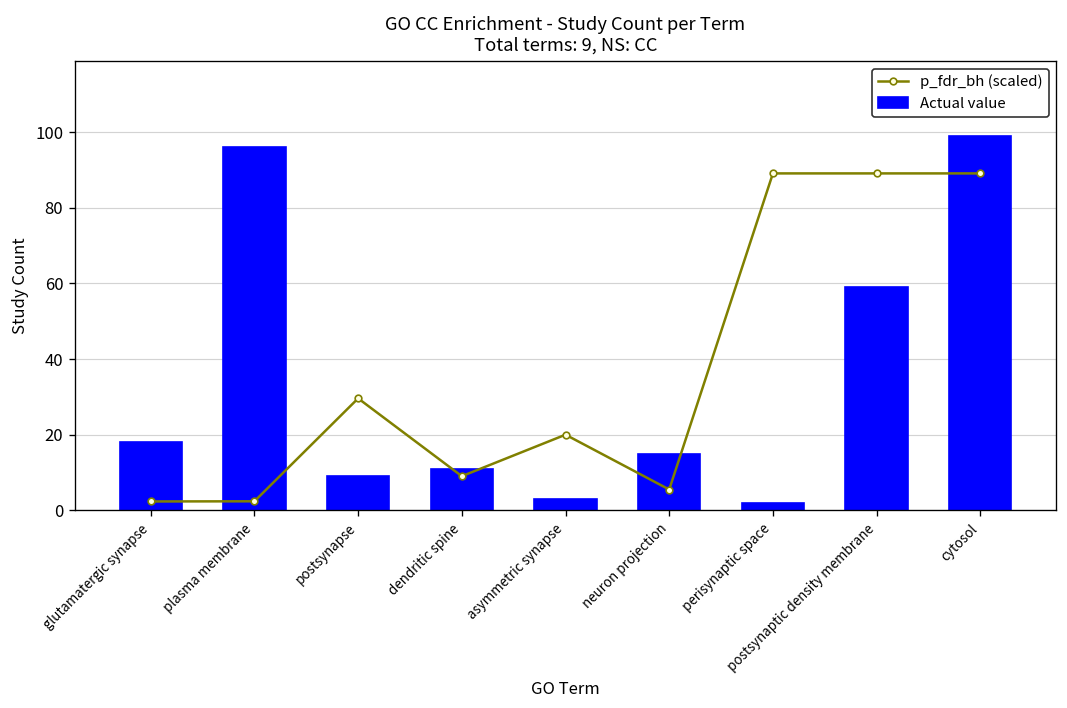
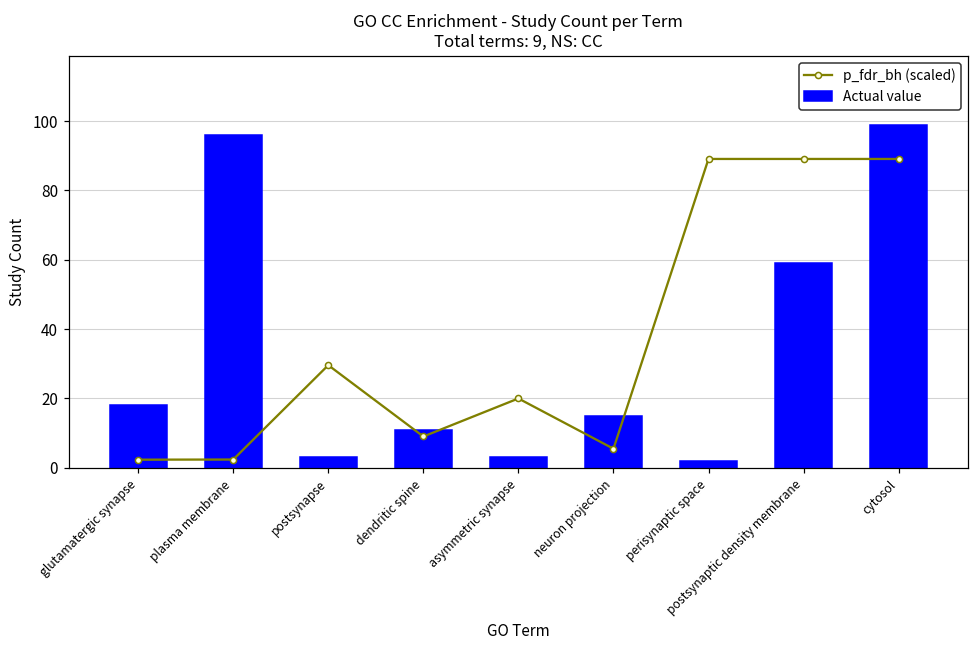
Actual value, postsynapse: 9 -> 3
